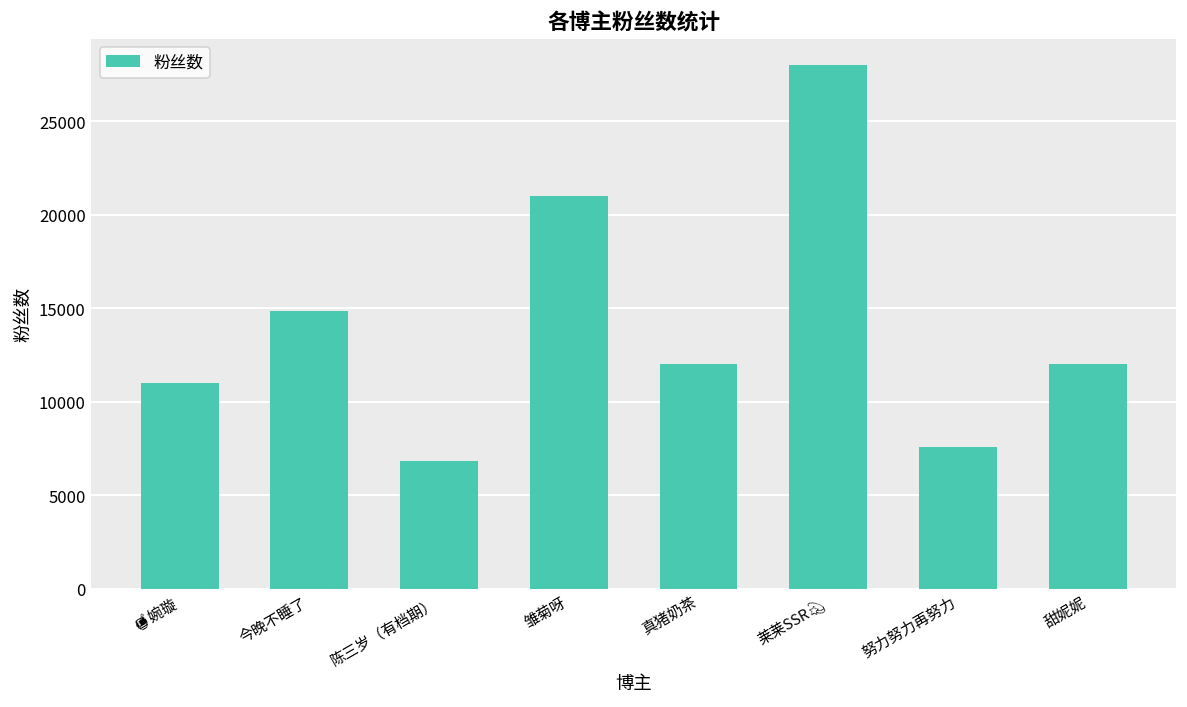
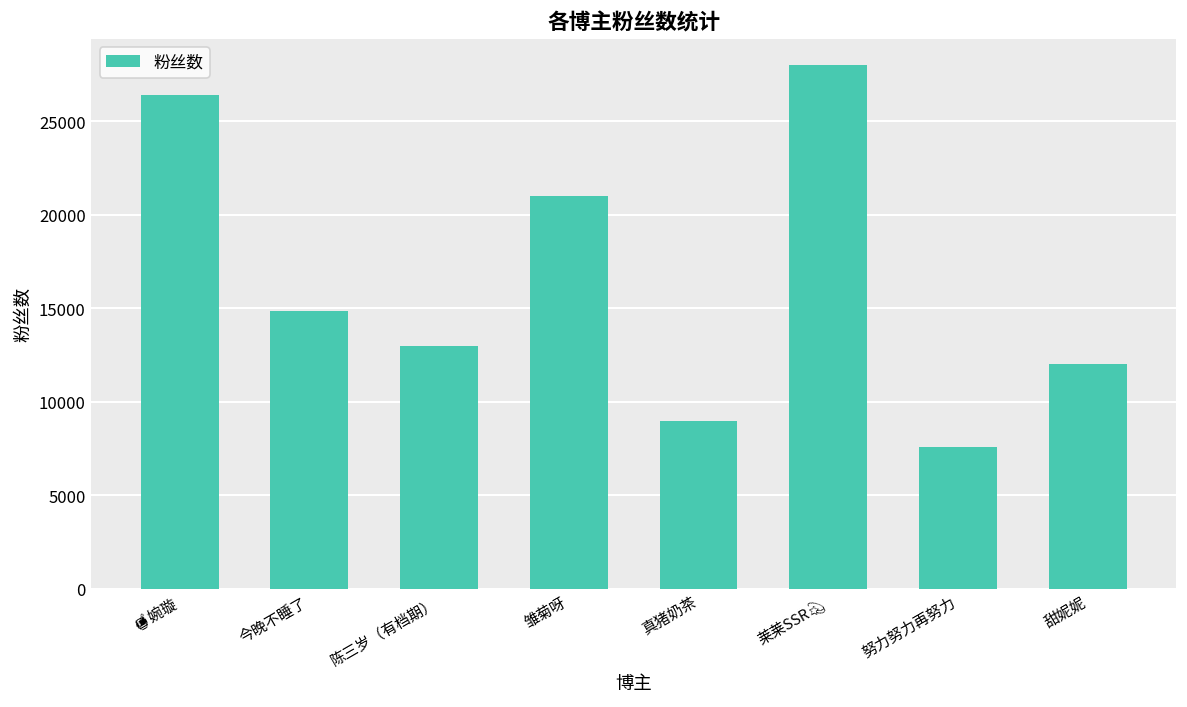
🍯婉璇: 11000 -> 26400
陈三岁（有档期）: 6800 -> 13000
真猪奶茶: 12000 -> 9000
